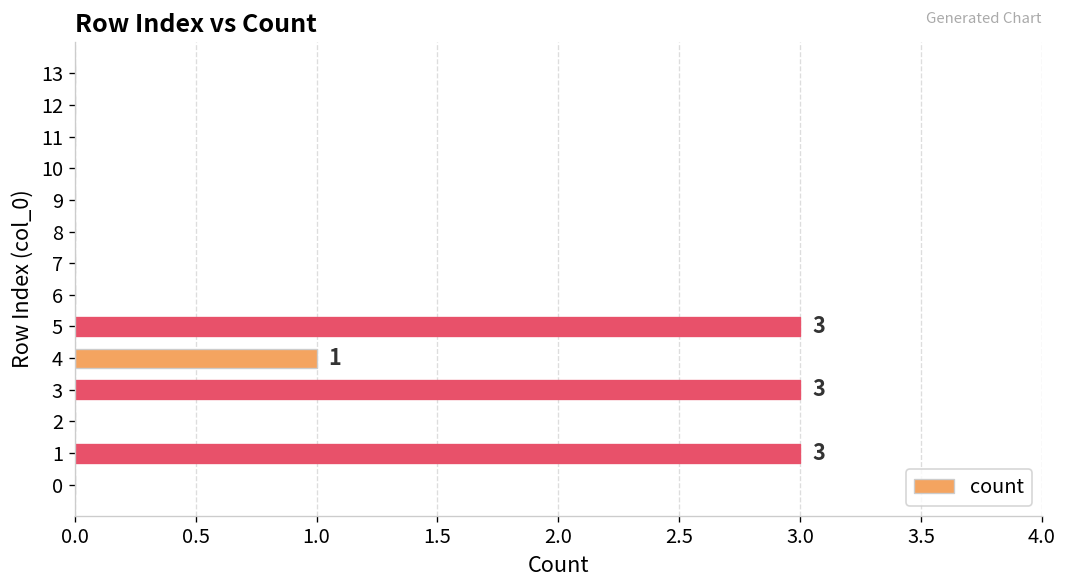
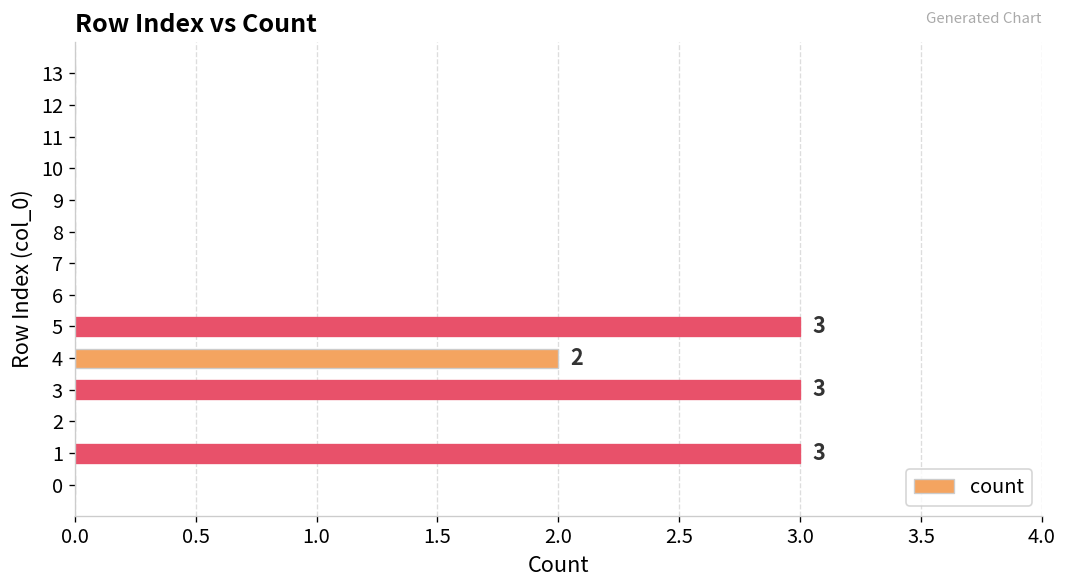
4: 1 -> 2
